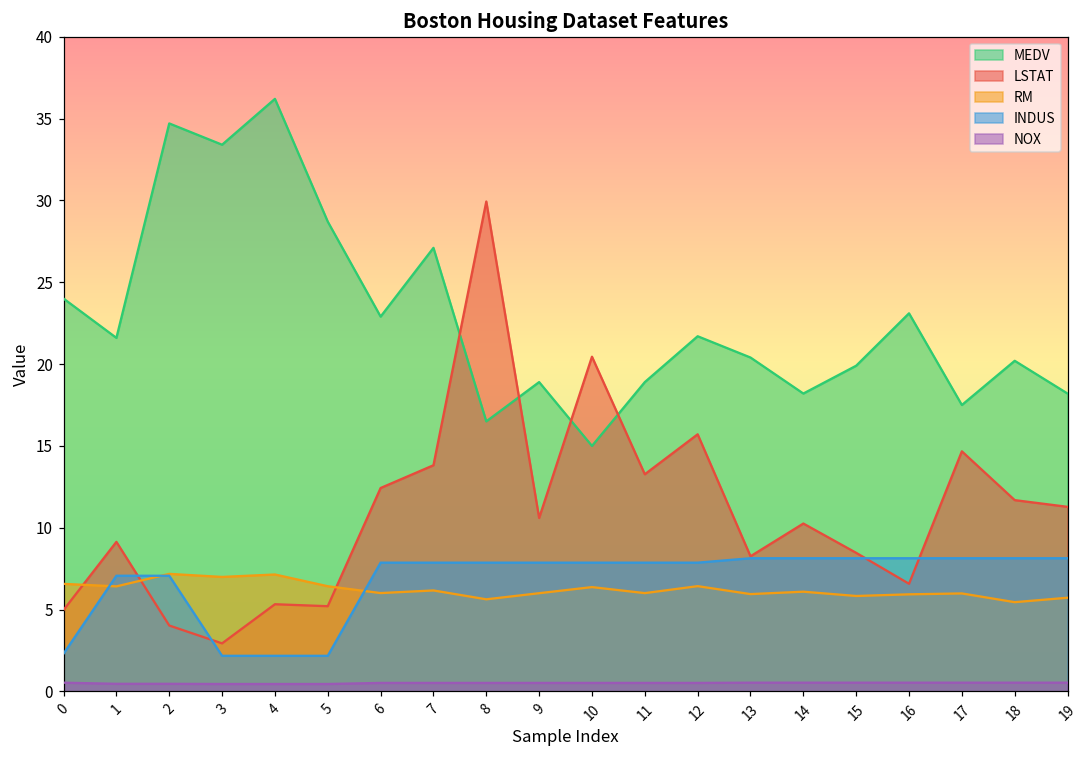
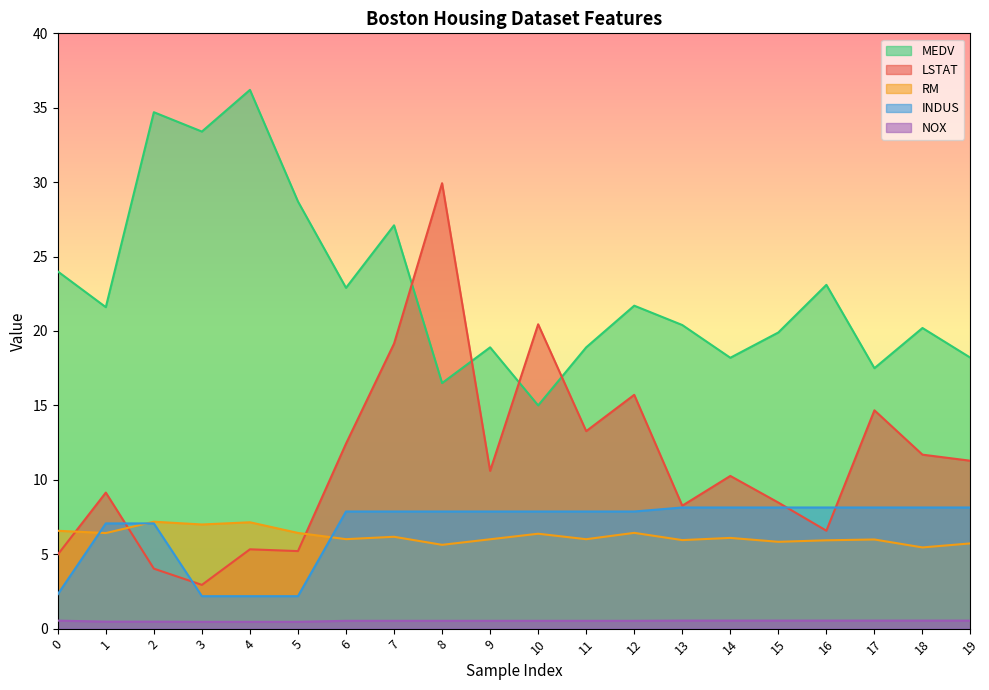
LSTAT, 7: 13.8 -> 19.2
